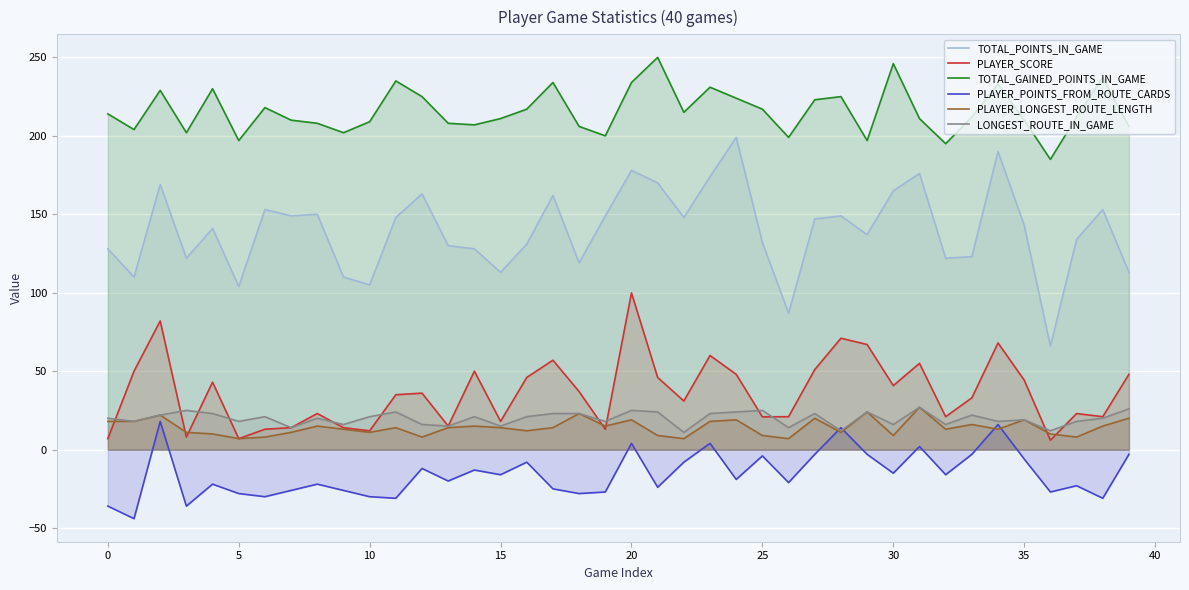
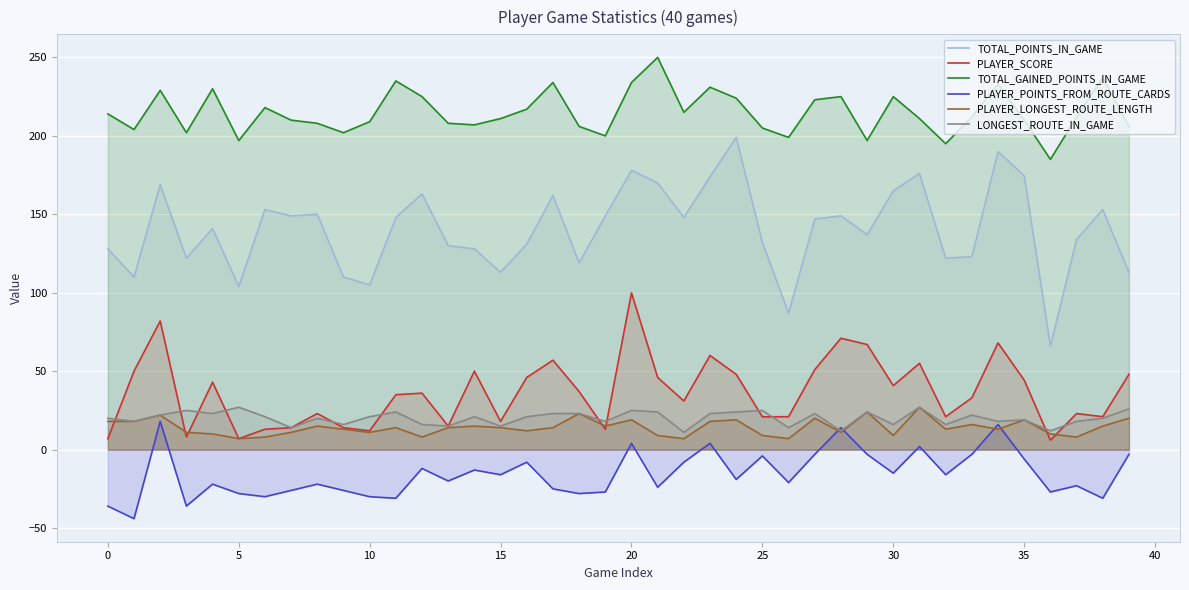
LONGEST_ROUTE_IN_GAME, 5: 18 -> 27
TOTAL_GAINED_POINTS_IN_GAME, 25: 217 -> 205
TOTAL_GAINED_POINTS_IN_GAME, 30: 246 -> 225
TOTAL_POINTS_IN_GAME, 35: 143 -> 175
